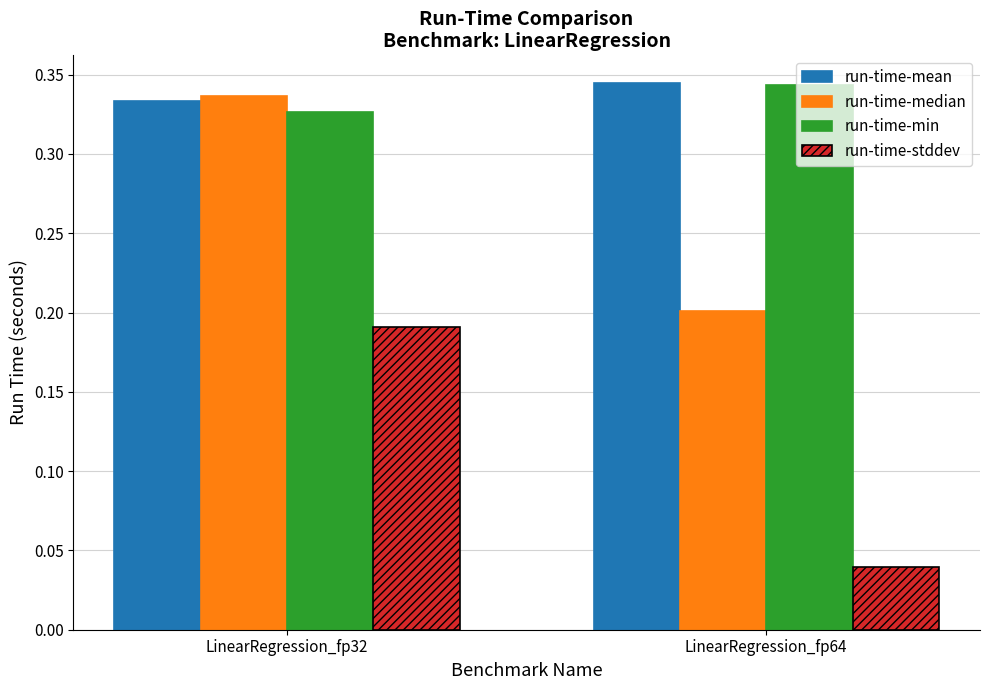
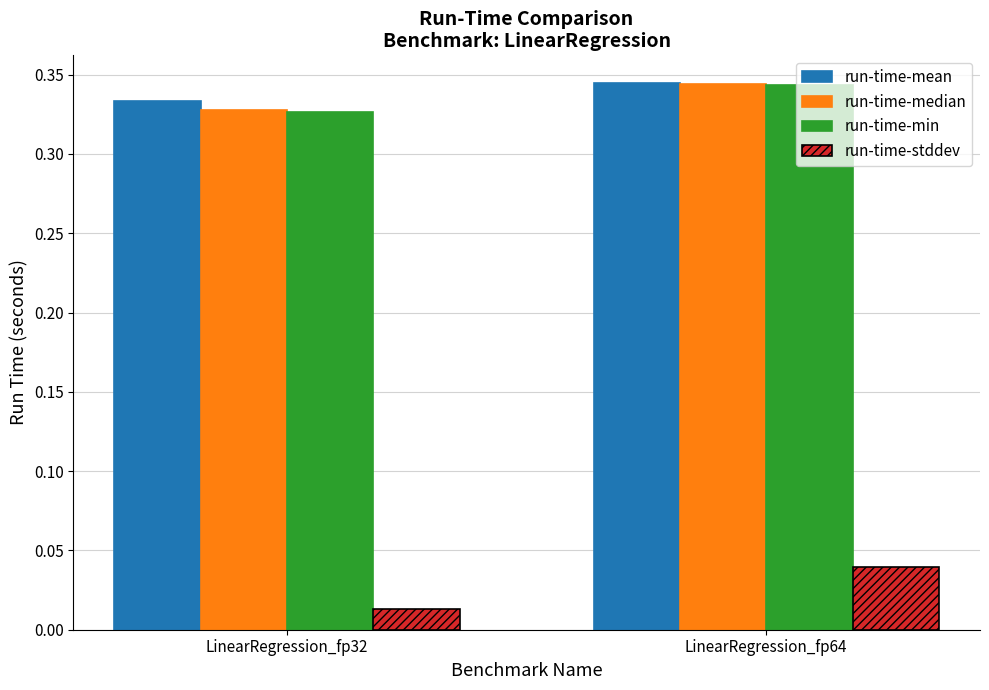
run-time-median, LinearRegression_fp32: 0.336 -> 0.328
run-time-stddev, LinearRegression_fp32: 0.191 -> 0.013
run-time-median, LinearRegression_fp64: 0.201 -> 0.344
